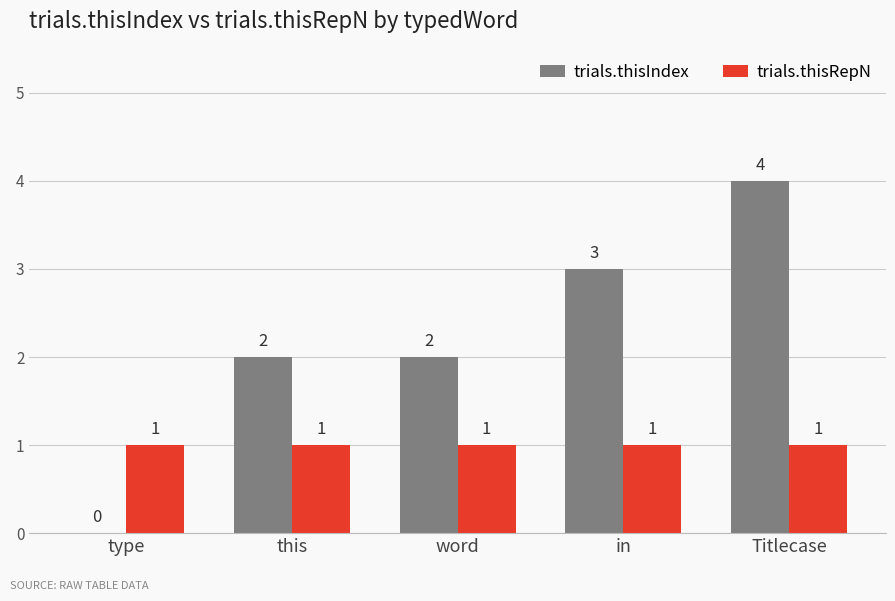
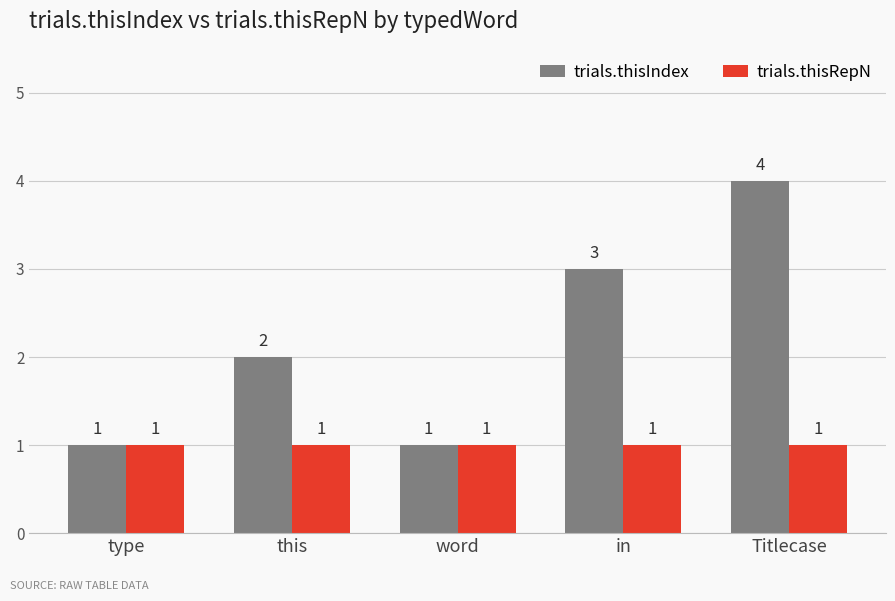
trials.thisIndex, type: 0 -> 1
trials.thisIndex, word: 2 -> 1
